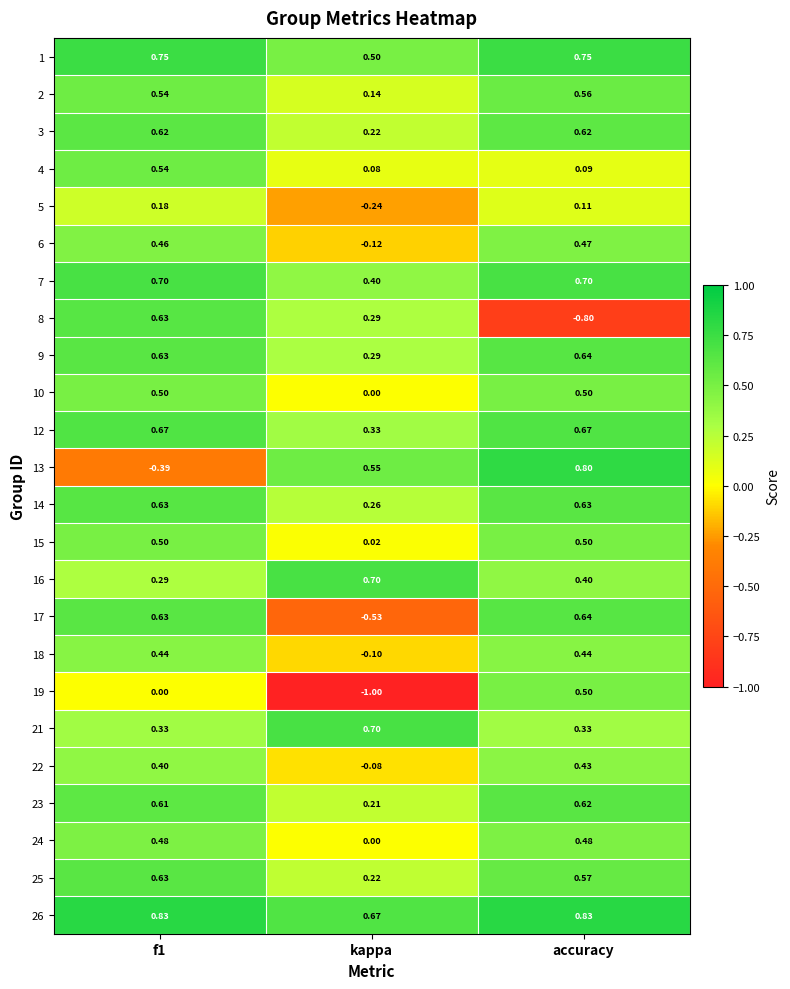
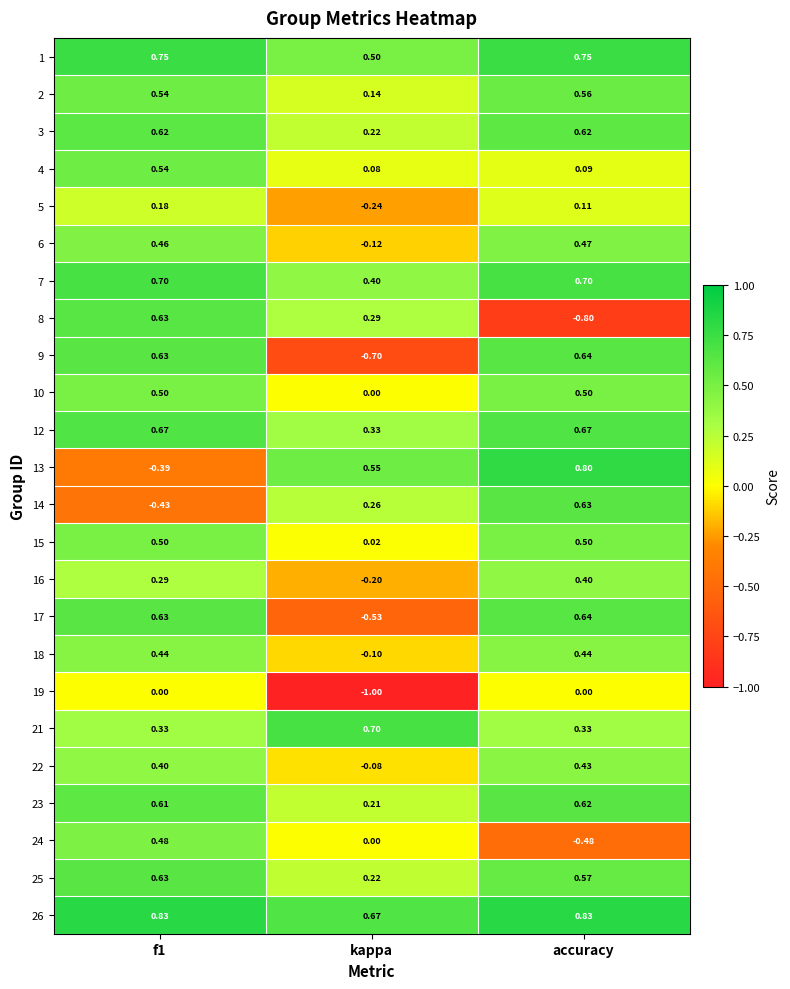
9, kappa: 0.29 -> -0.70
14, f1: 0.63 -> -0.43
16, kappa: 0.70 -> -0.20
19, accuracy: 0.50 -> 0.00
24, accuracy: 0.48 -> -0.48
